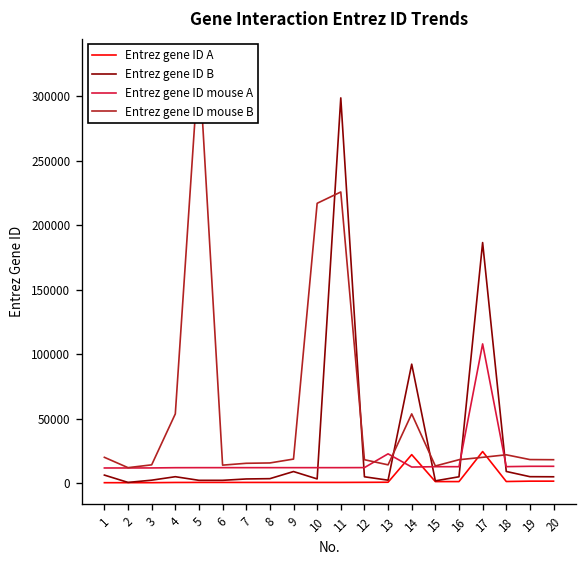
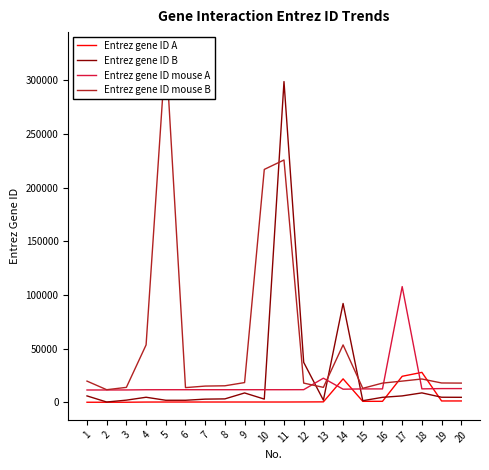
Entrez gene ID B, 12: 5000 -> 37000
Entrez gene ID B, 17: 187000 -> 6000
Entrez gene ID A, 18: 1000 -> 28000
